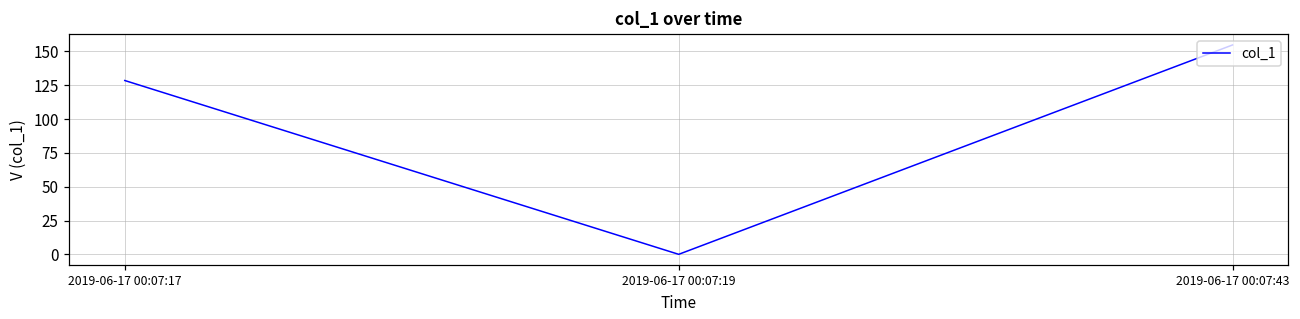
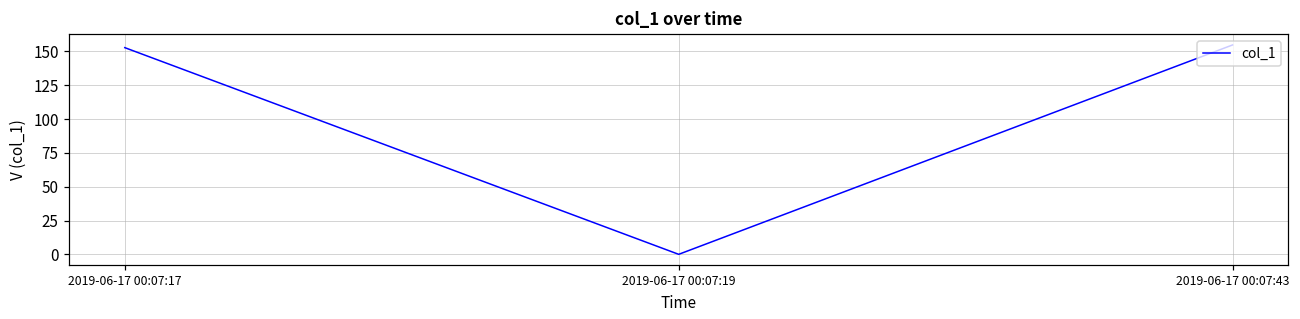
2019-06-17 00:07:17: 129 -> 153
